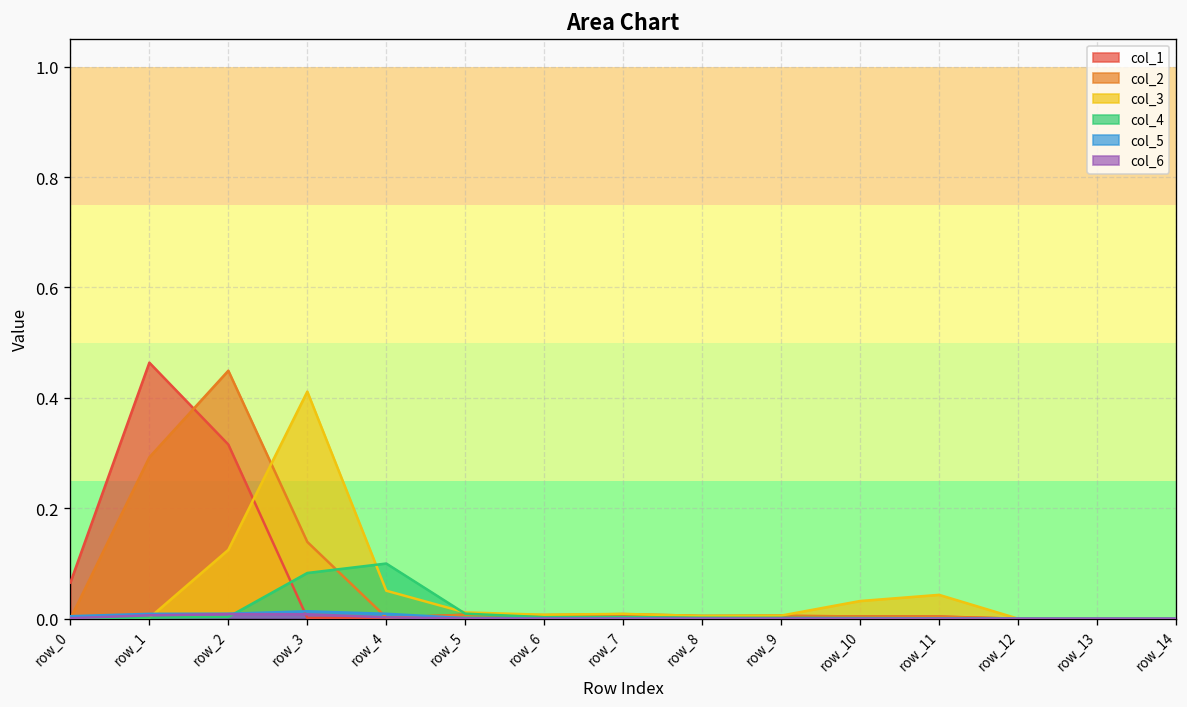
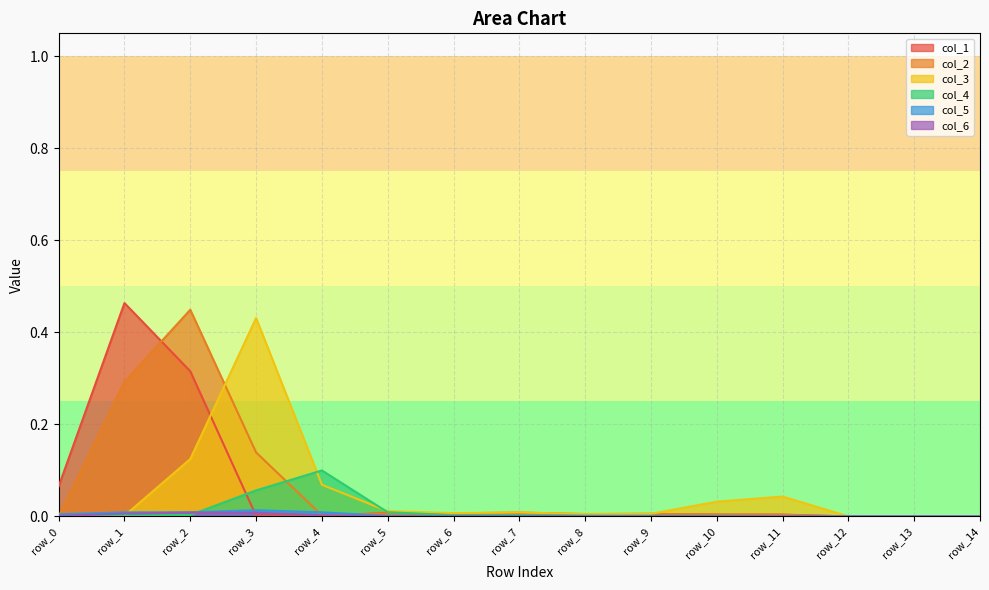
col_3, row_3: 0.41 -> 0.43
col_4, row_3: 0.08 -> 0.06
col_3, row_4: 0.05 -> 0.07
